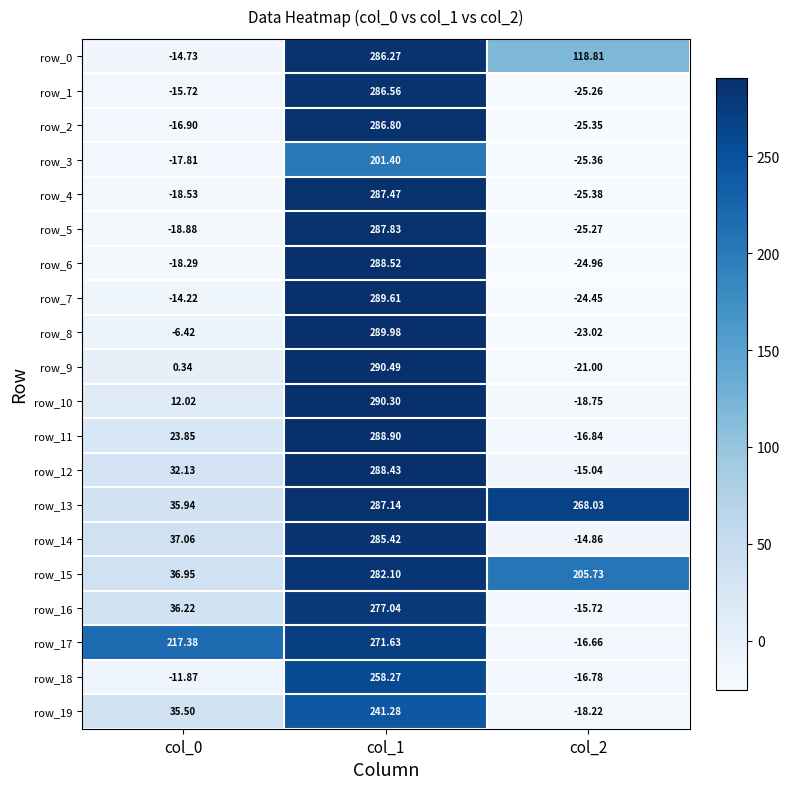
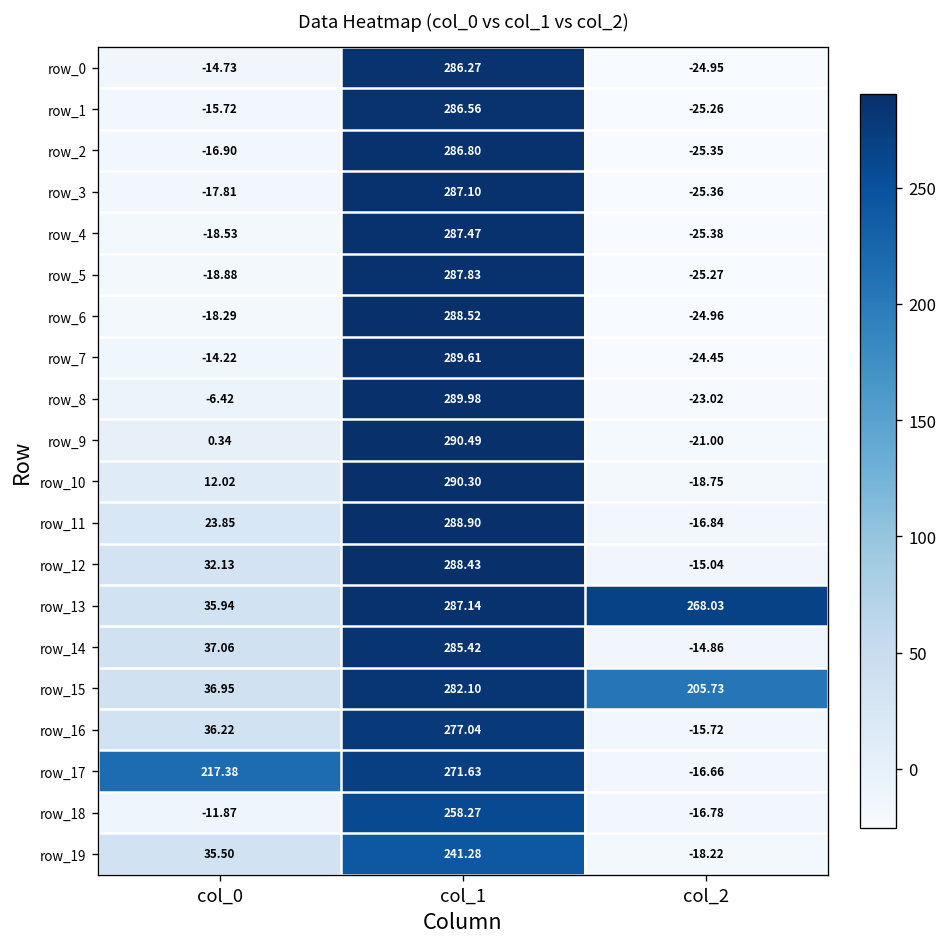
row_0, col_2: 118.81 -> -24.95
row_3, col_1: 201.40 -> 287.10
